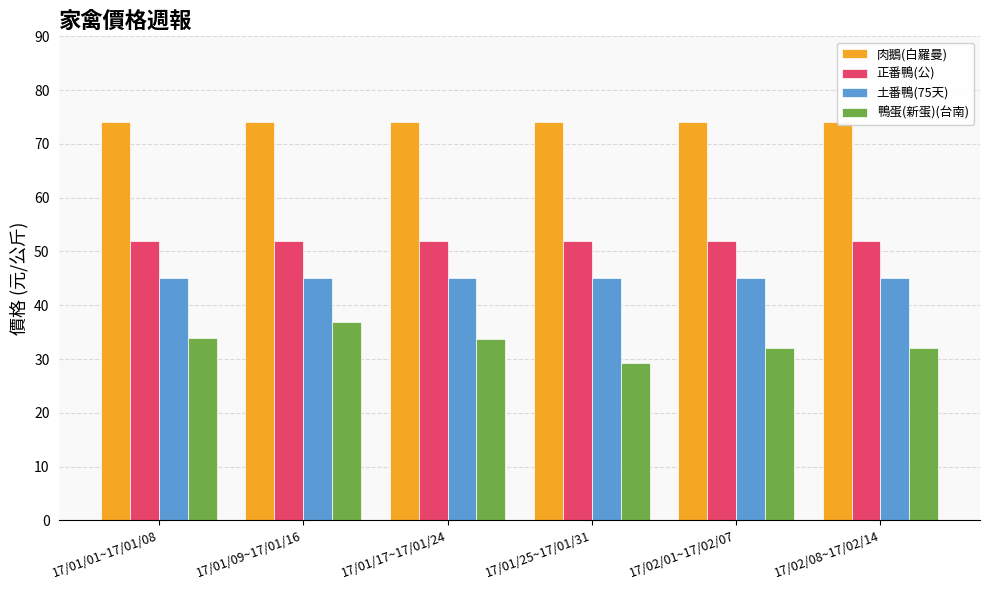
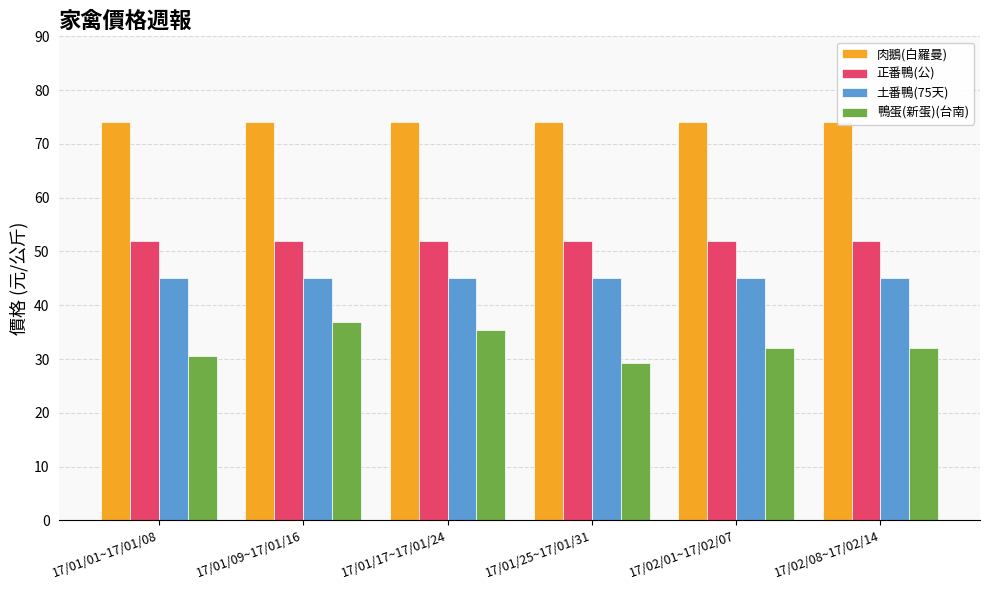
鴨蛋(新蛋)(台南), 17/01/01~17/01/08: 34 -> 31
鴨蛋(新蛋)(台南), 17/01/17~17/01/24: 34 -> 35
